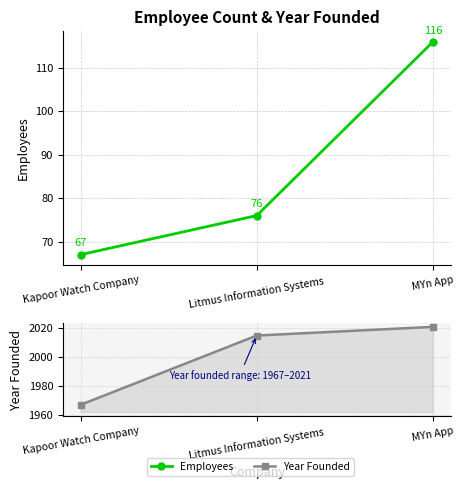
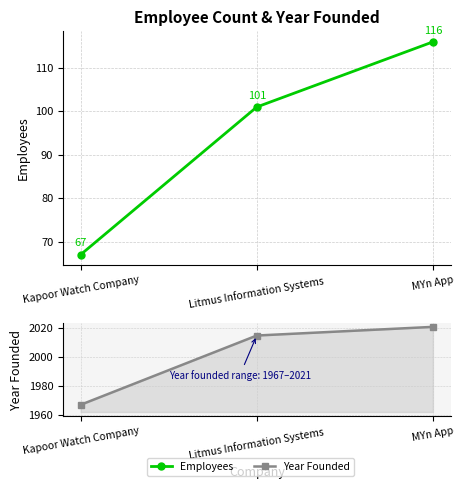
Employee Count & Year Founded, Litmus Information Systems: 76 -> 101
